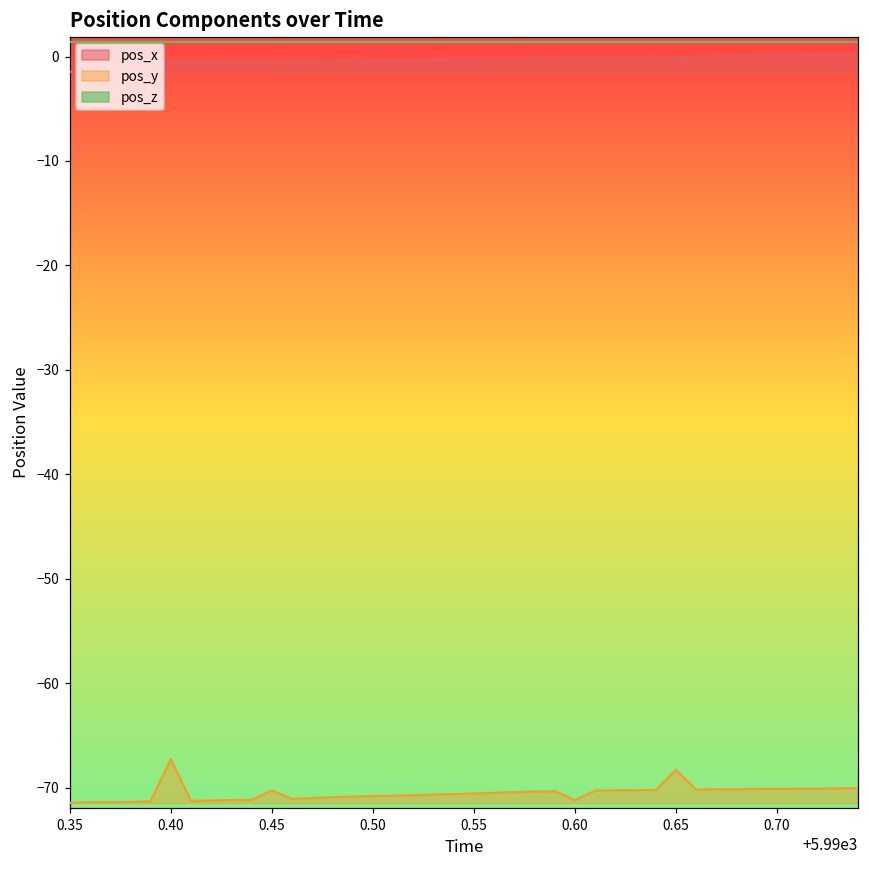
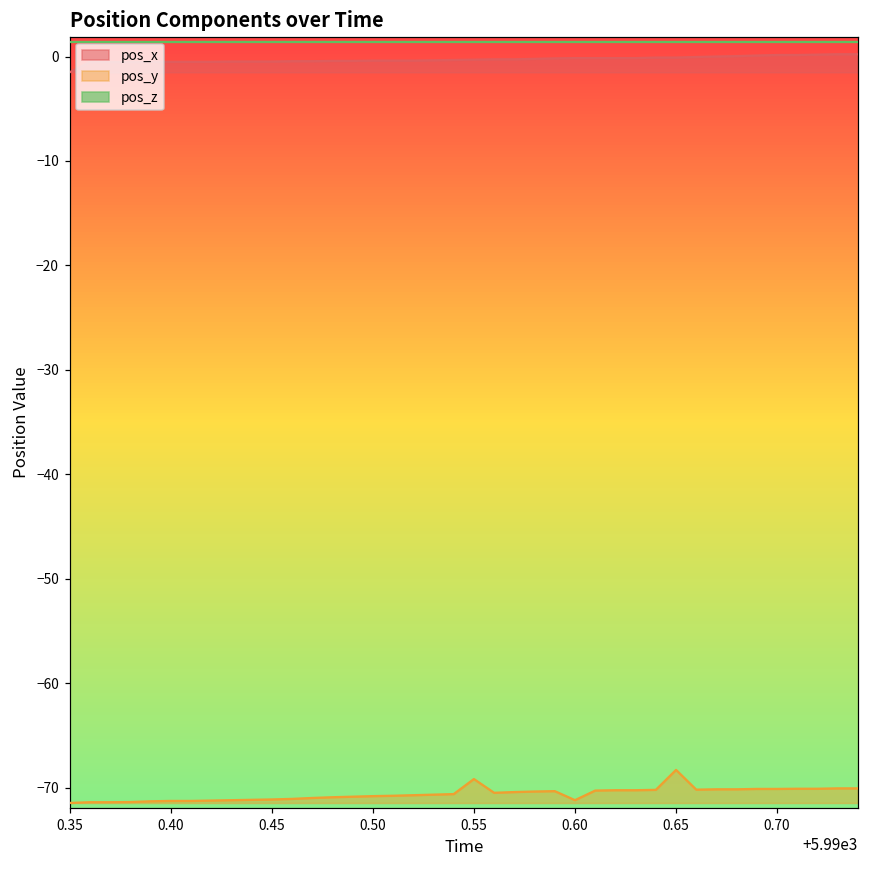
pos_y, 0.40: -67 -> -71
pos_y, 0.45: -70 -> -71
pos_y, 0.55: -71 -> -69
